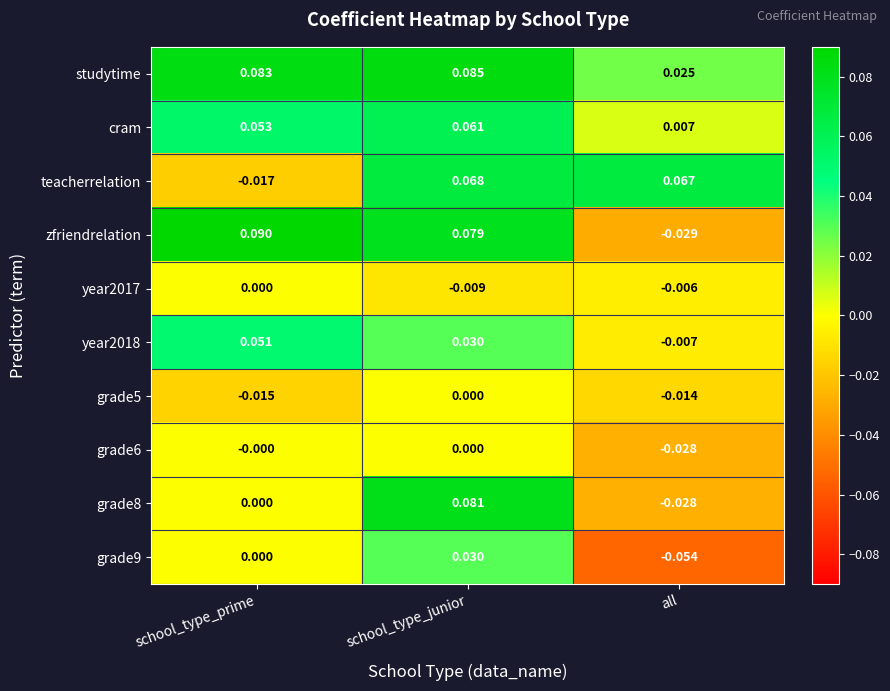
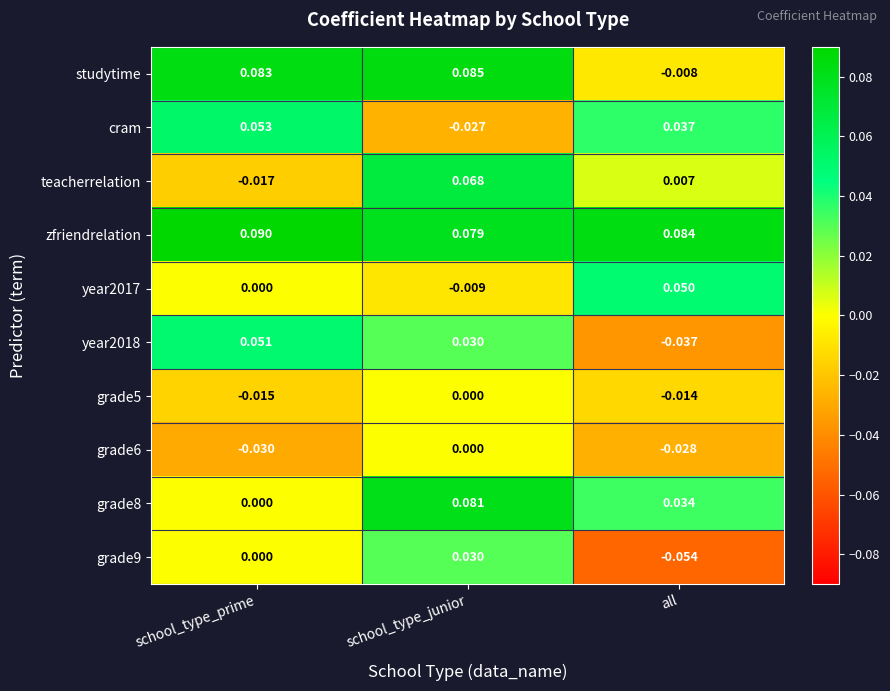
studytime, all: 0.025 -> -0.008
cram, school_type_junior: 0.061 -> -0.027
cram, all: 0.007 -> 0.037
teacherrelation, all: 0.067 -> 0.007
zfriendrelation, all: -0.029 -> 0.084
year2017, all: -0.006 -> 0.050
year2018, all: -0.007 -> -0.037
grade6, school_type_prime: -0.000 -> -0.030
grade8, all: -0.028 -> 0.034
